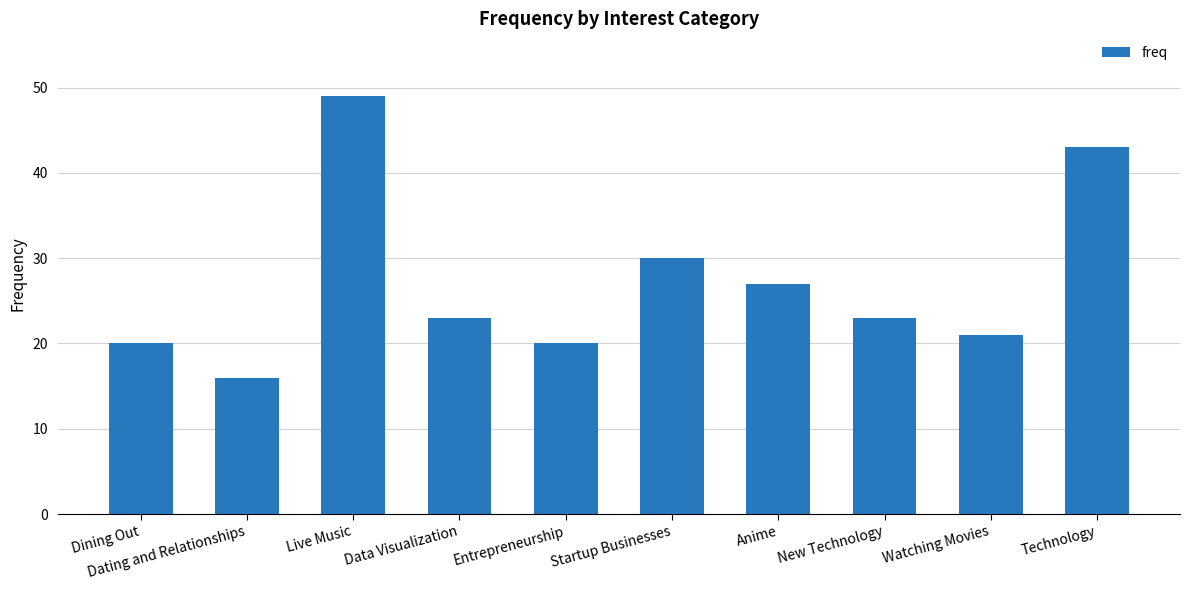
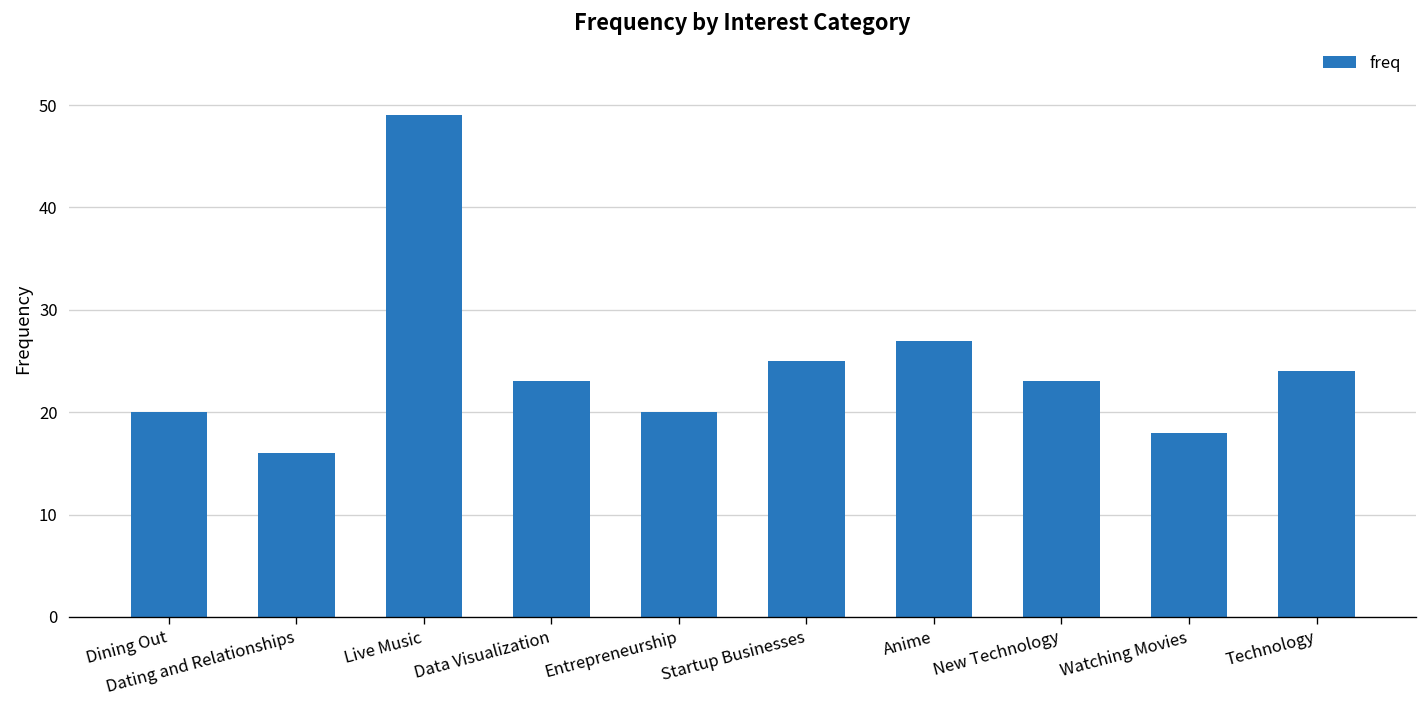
Startup Businesses: 30 -> 25
Watching Movies: 21 -> 18
Technology: 43 -> 24
